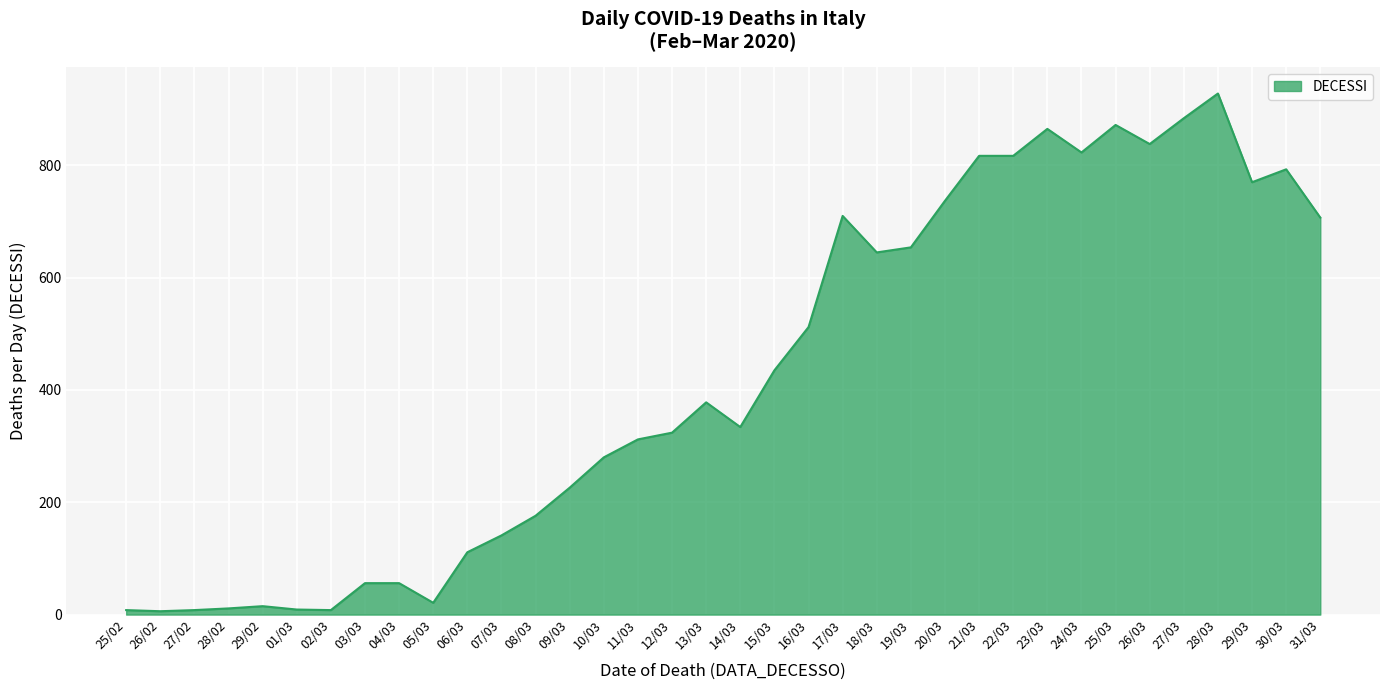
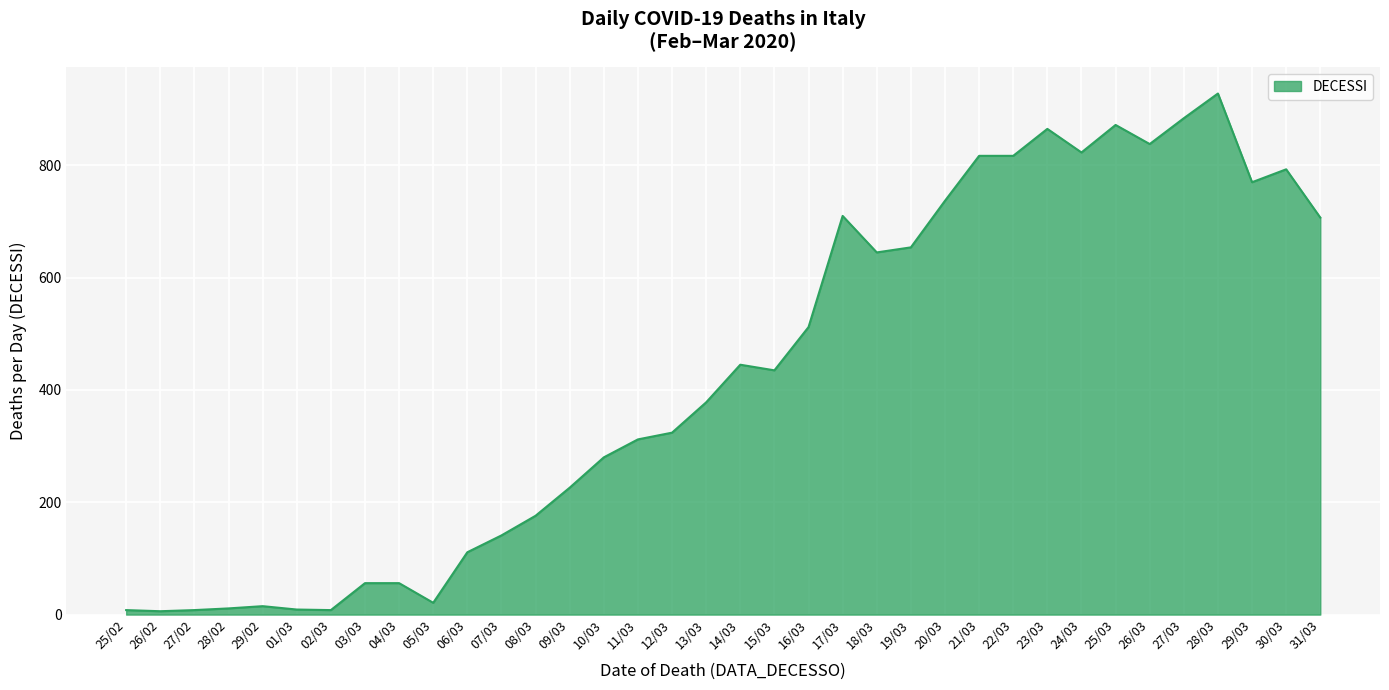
14/03: 330 -> 450
